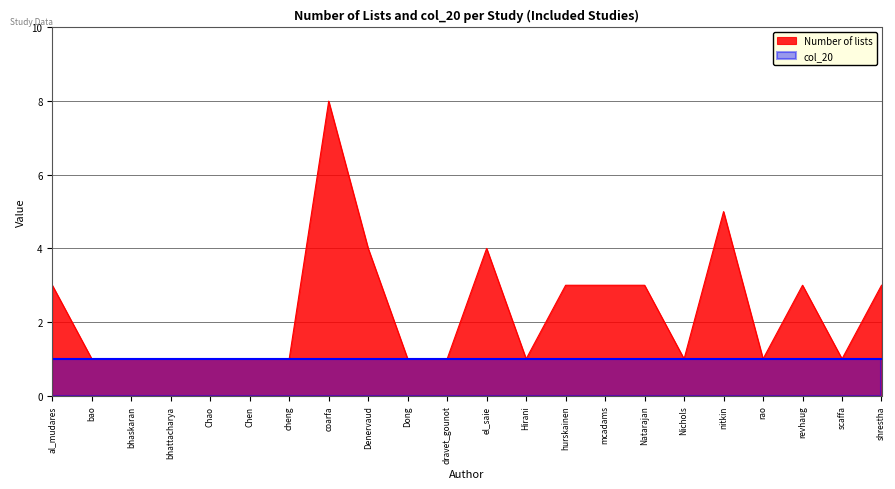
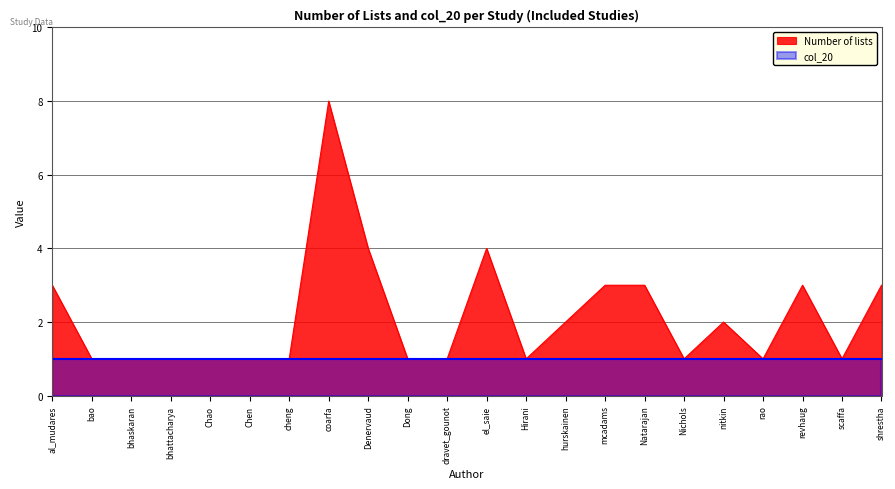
Number of lists, hurskainen: 3 -> 2
Number of lists, nitkin: 5 -> 2
